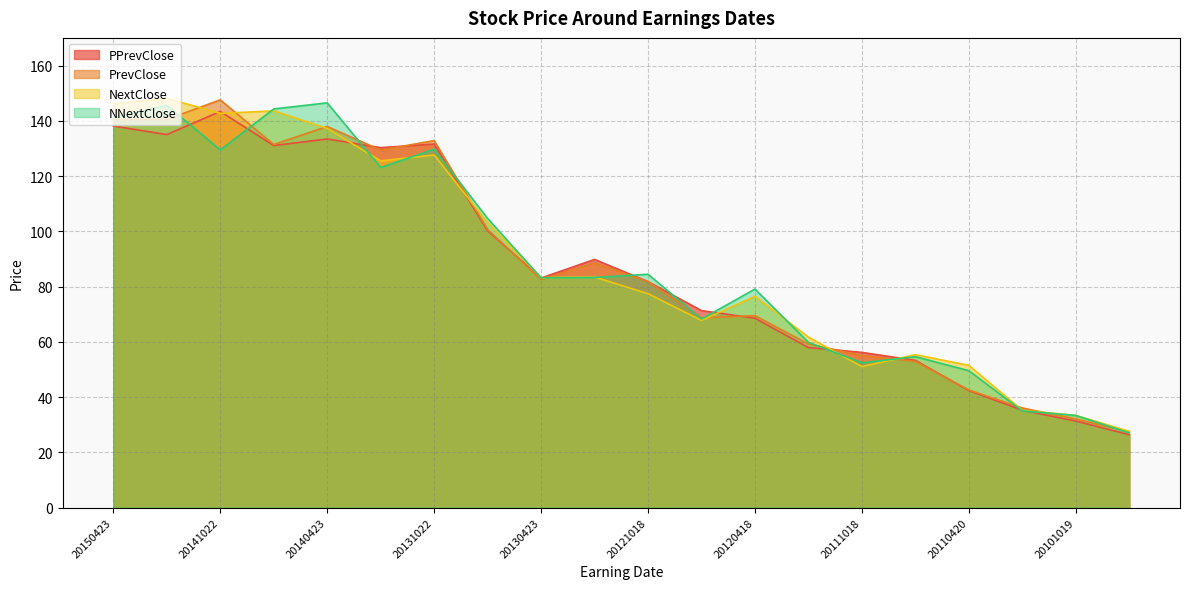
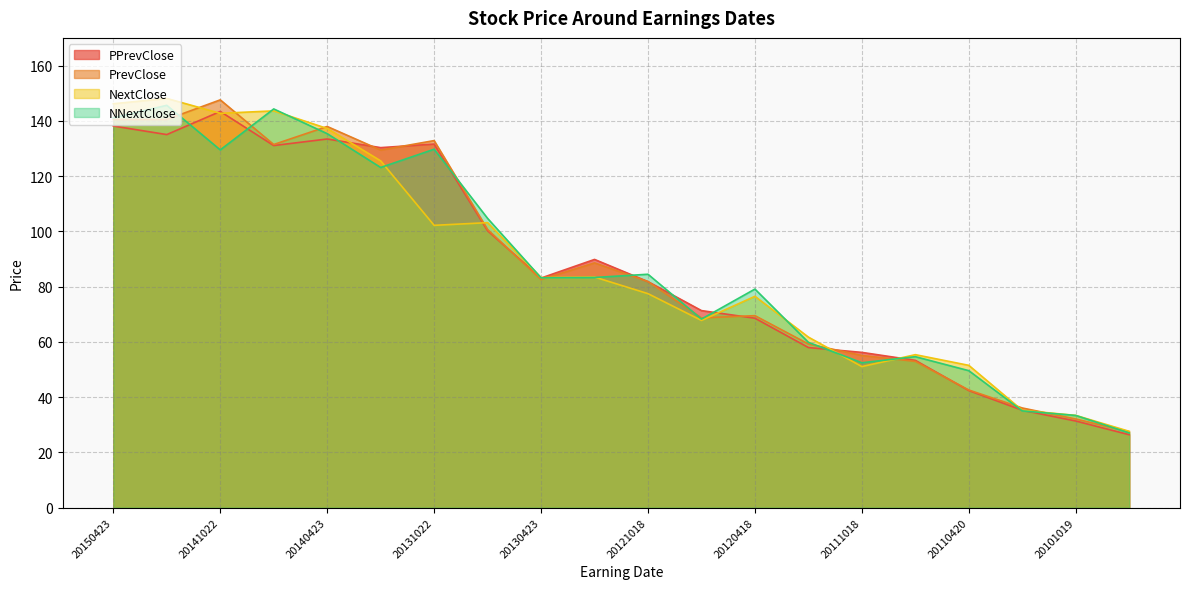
NNextClose, 20140423: 146 -> 135
NextClose, 20131022: 128 -> 102
